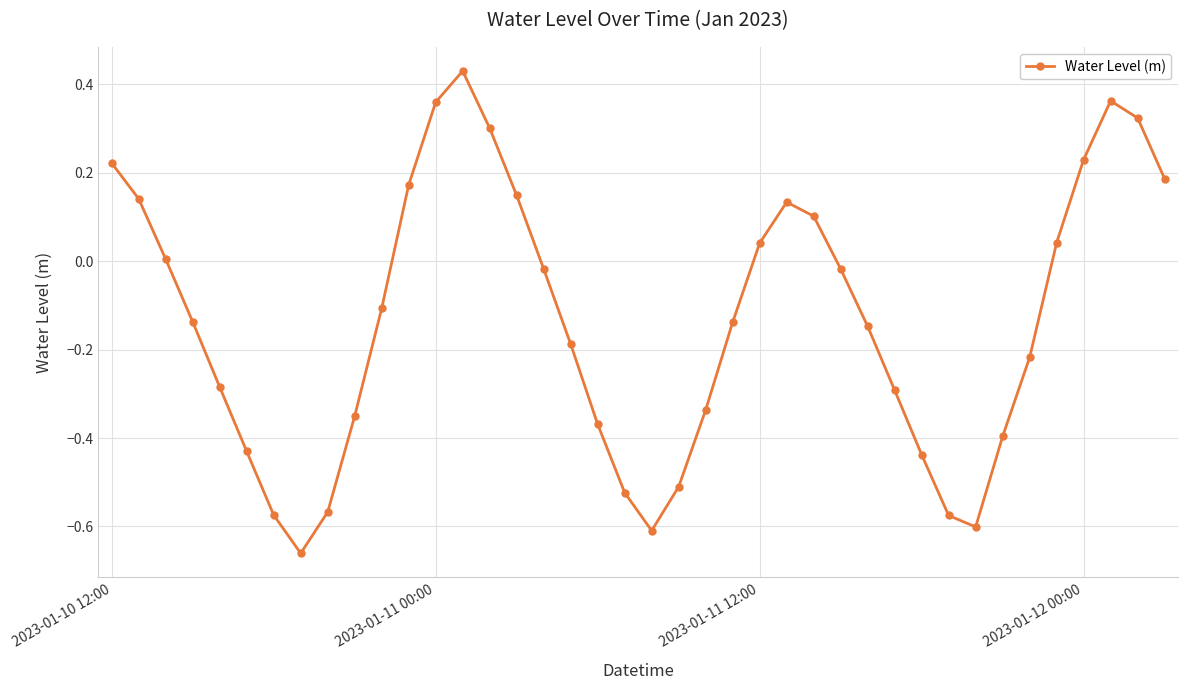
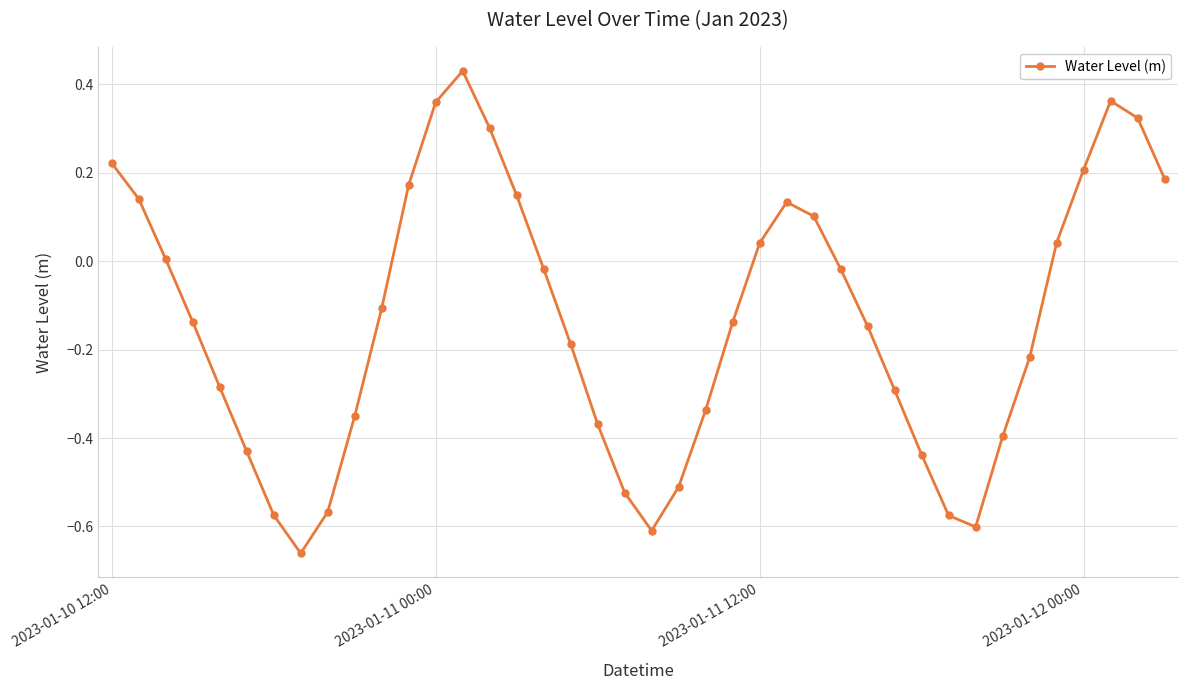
2023-01-12 00:00: 0.23 -> 0.21
